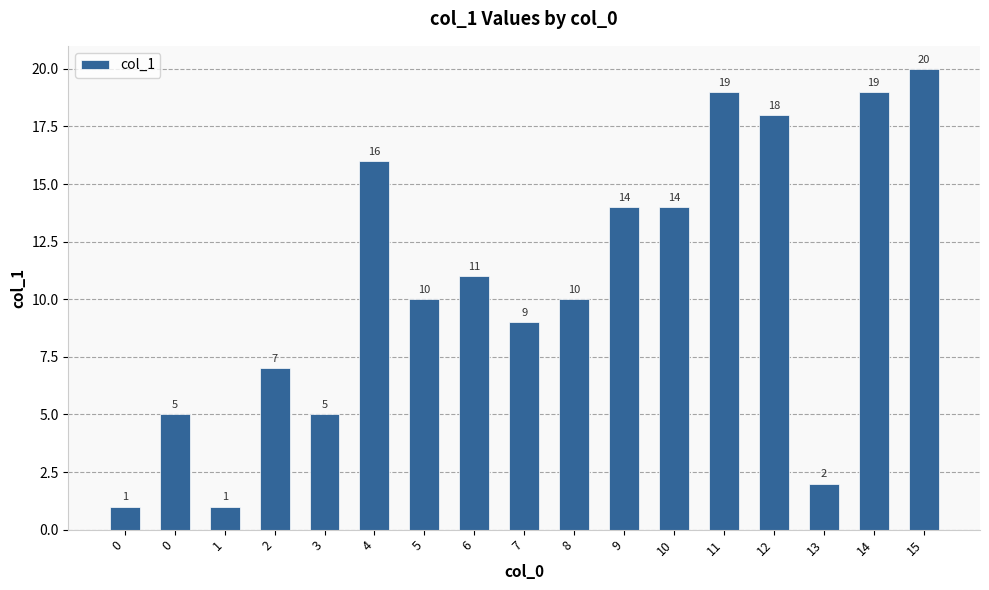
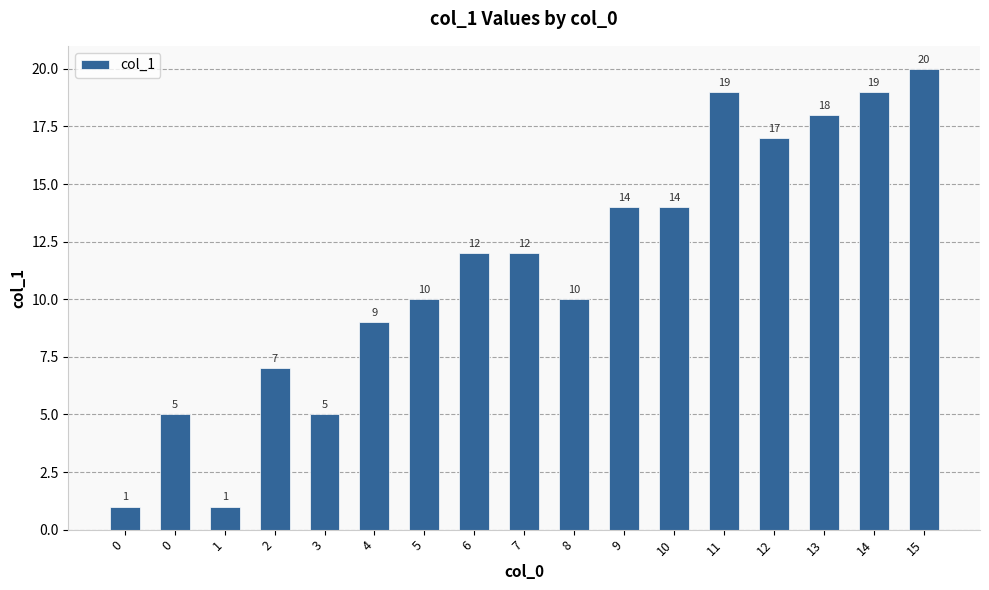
4: 16 -> 9
6: 11 -> 12
7: 9 -> 12
12: 18 -> 17
13: 2 -> 18
